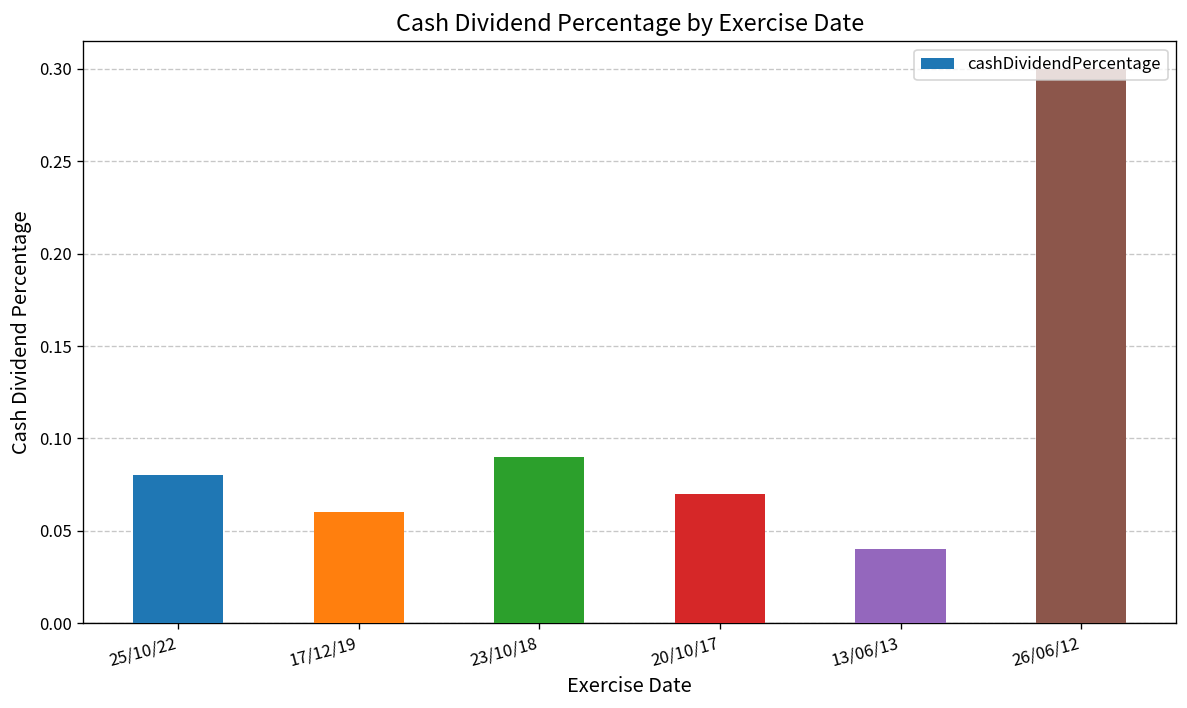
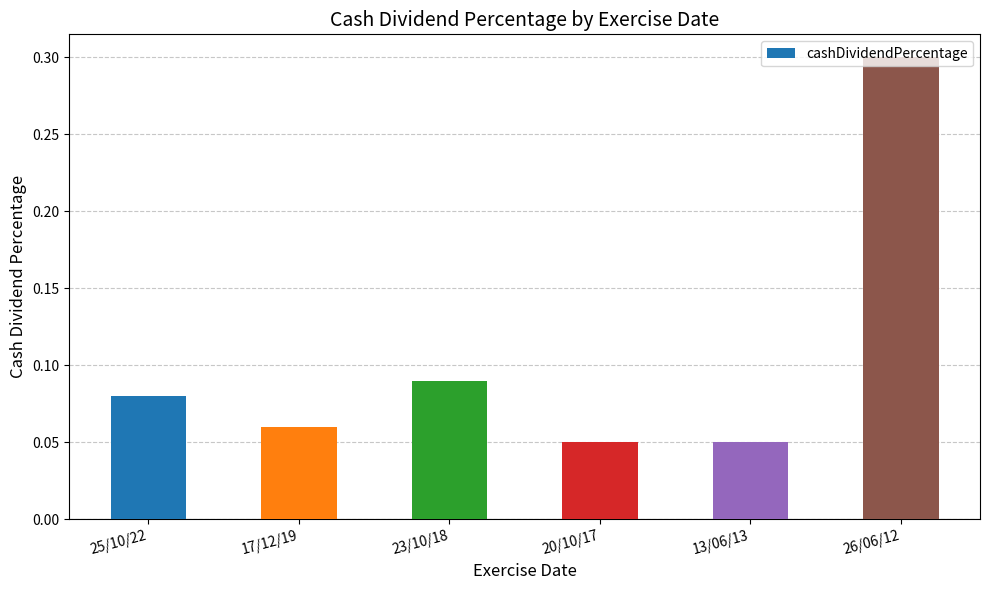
20/10/17: 0.07 -> 0.05
13/06/13: 0.04 -> 0.05
